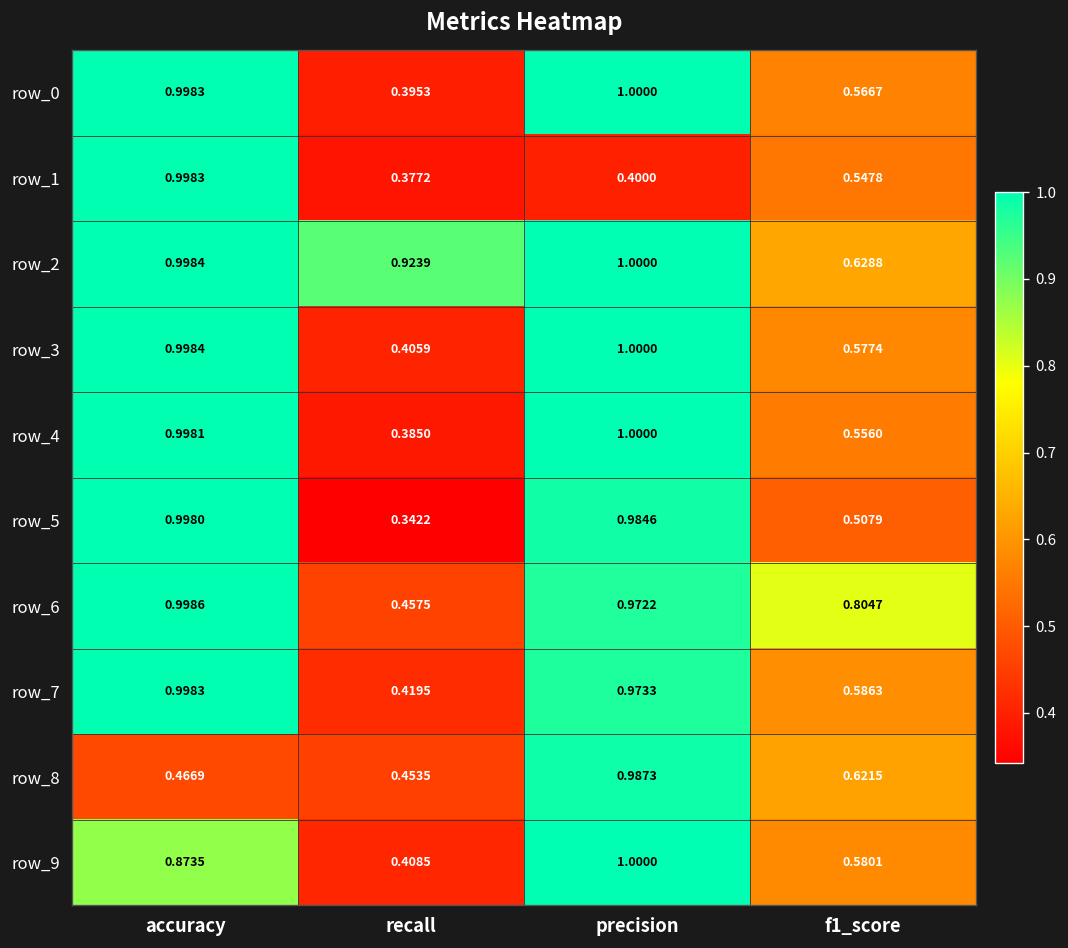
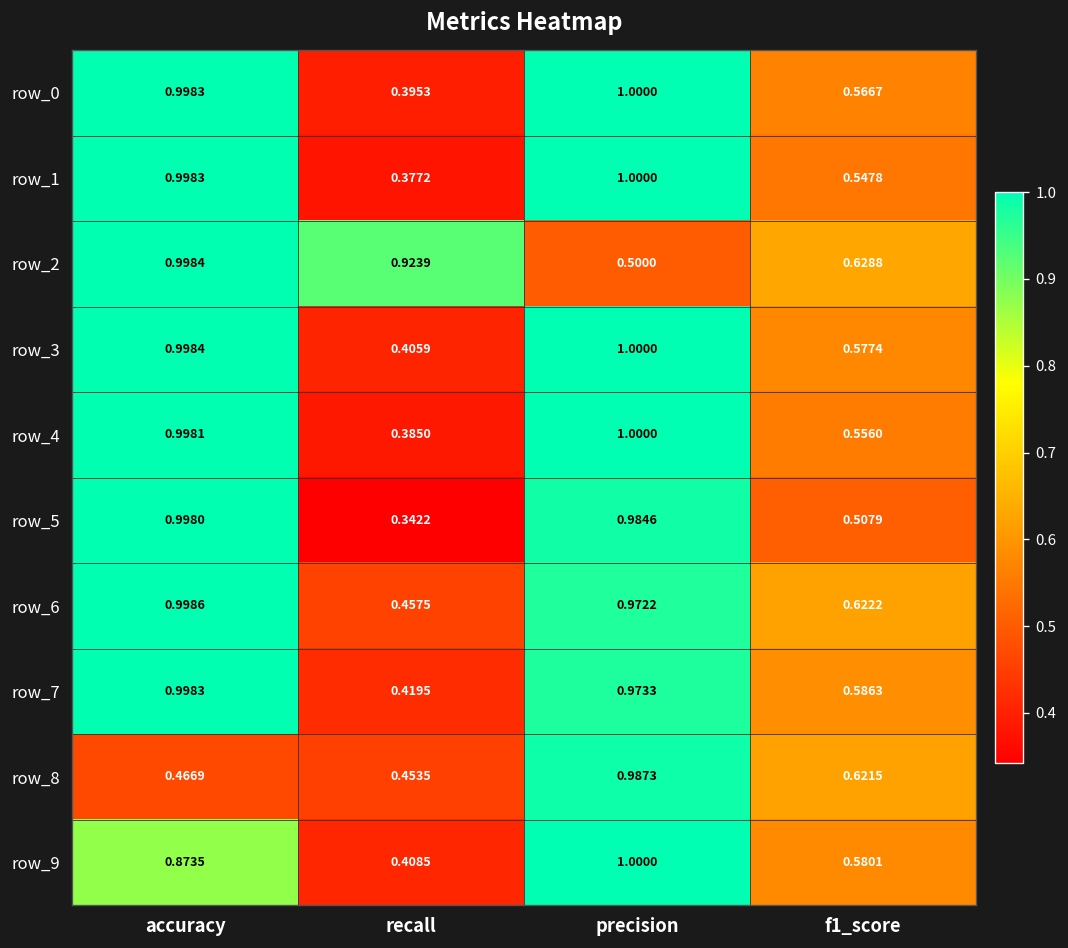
row_1, precision: 0.4000 -> 1.0000
row_2, precision: 1.0000 -> 0.5000
row_6, f1_score: 0.8047 -> 0.6222
